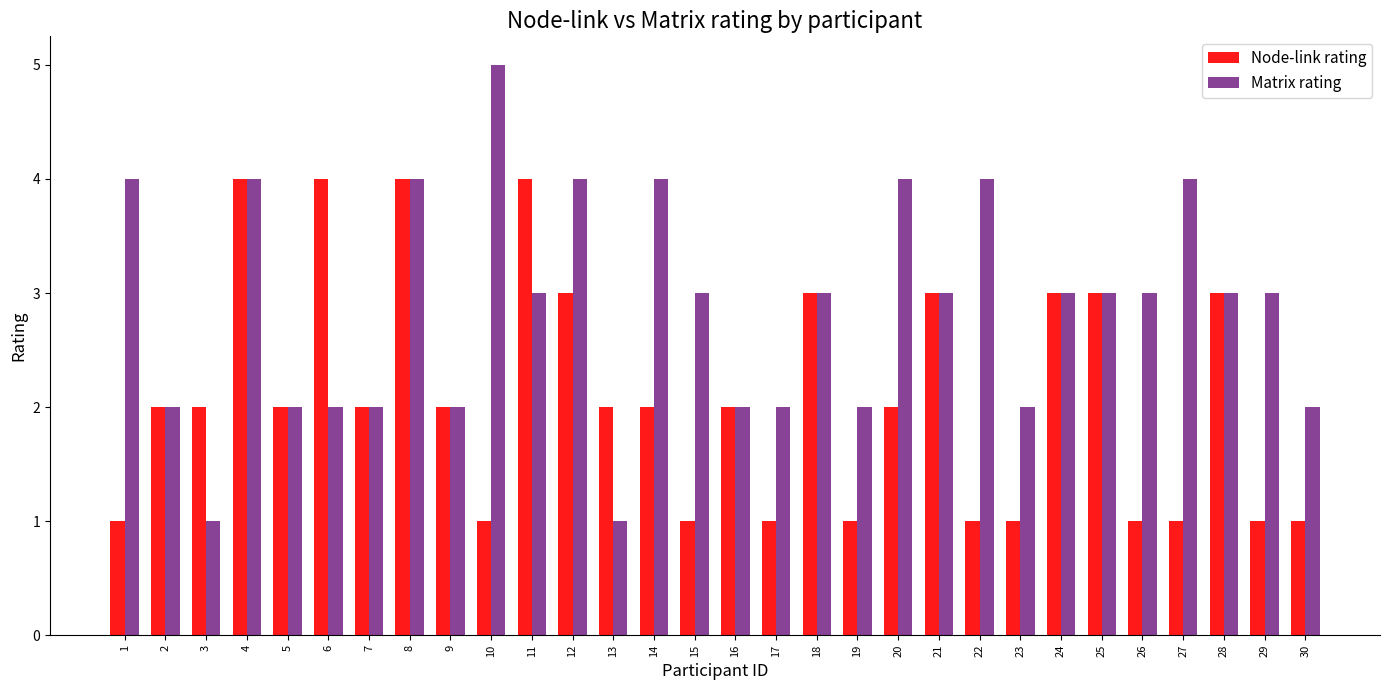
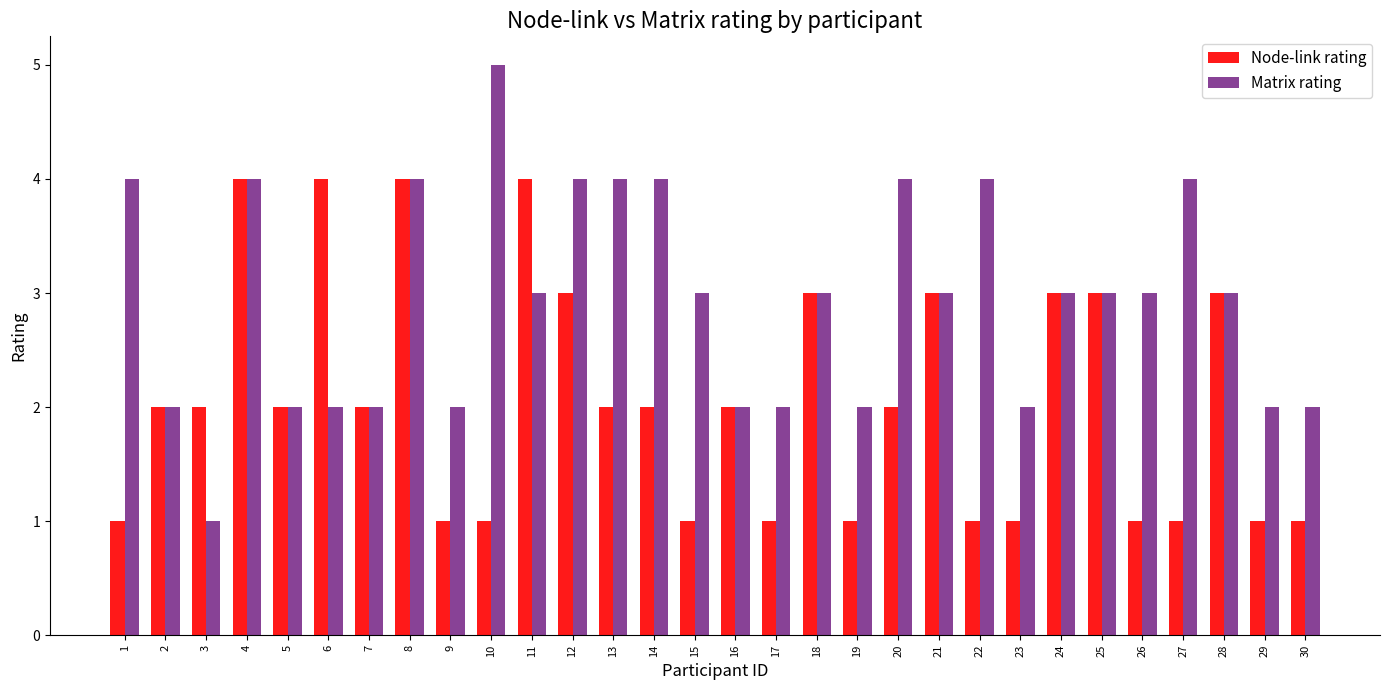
Node-link rating, 9: 2 -> 1
Matrix rating, 13: 1 -> 4
Matrix rating, 29: 3 -> 2
